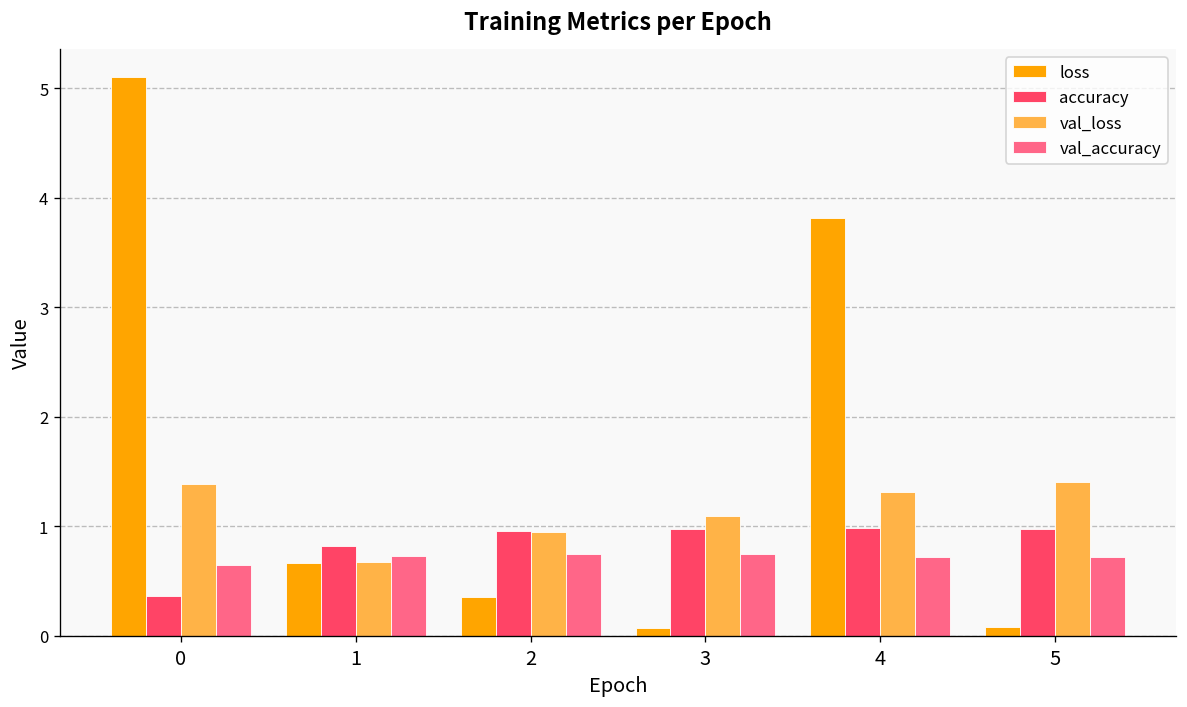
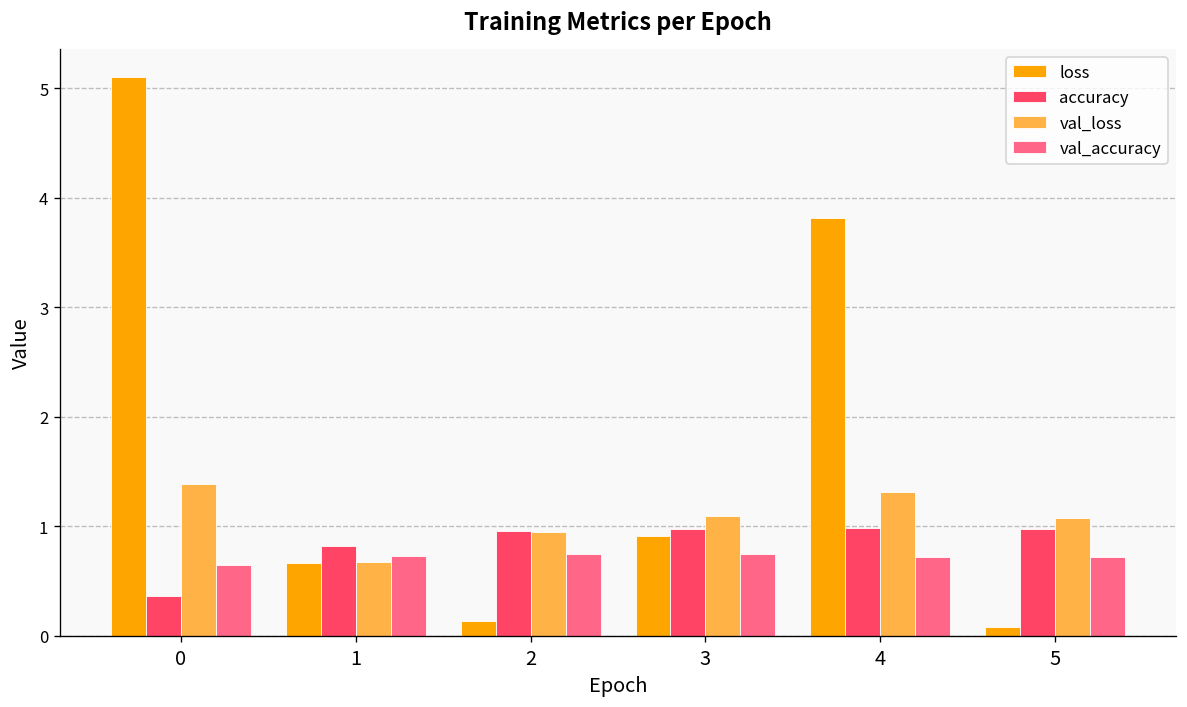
loss, 2: 0.4 -> 0.1
loss, 3: 0.1 -> 0.9
val_loss, 5: 1.4 -> 1.1
